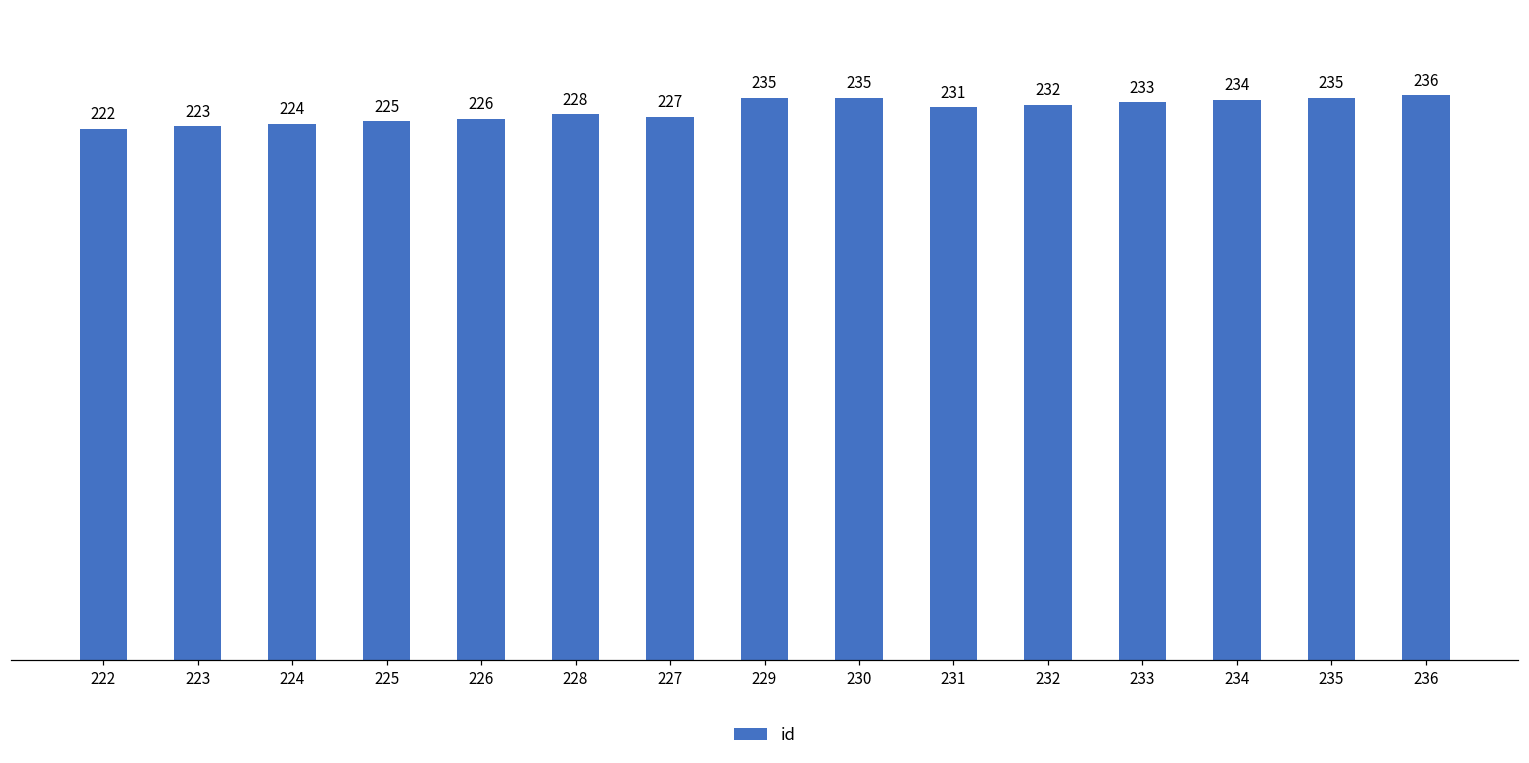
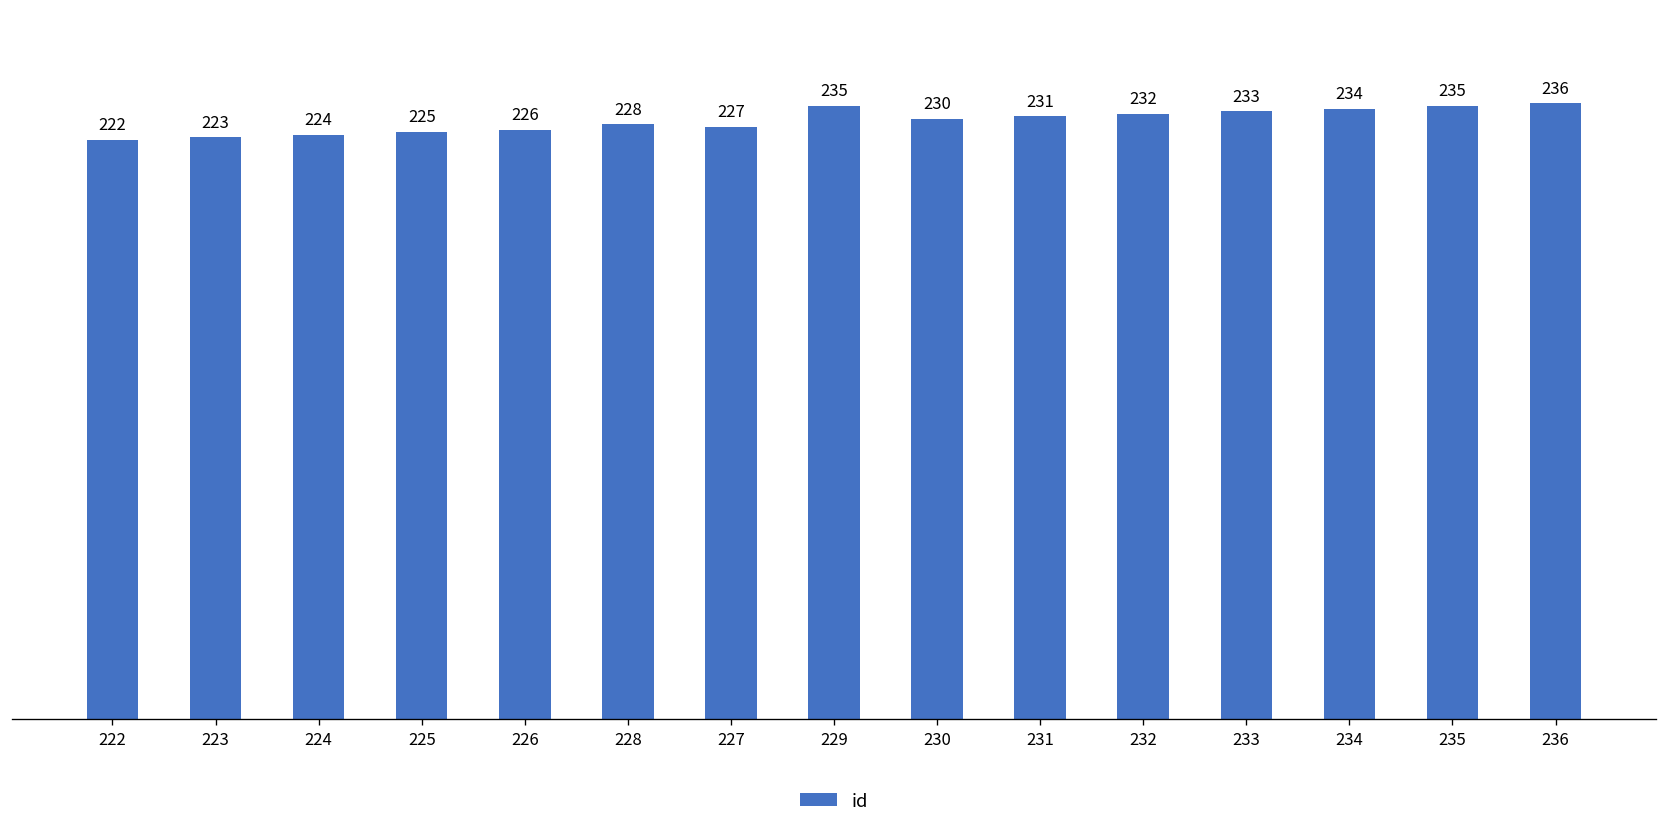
230: 235 -> 230
